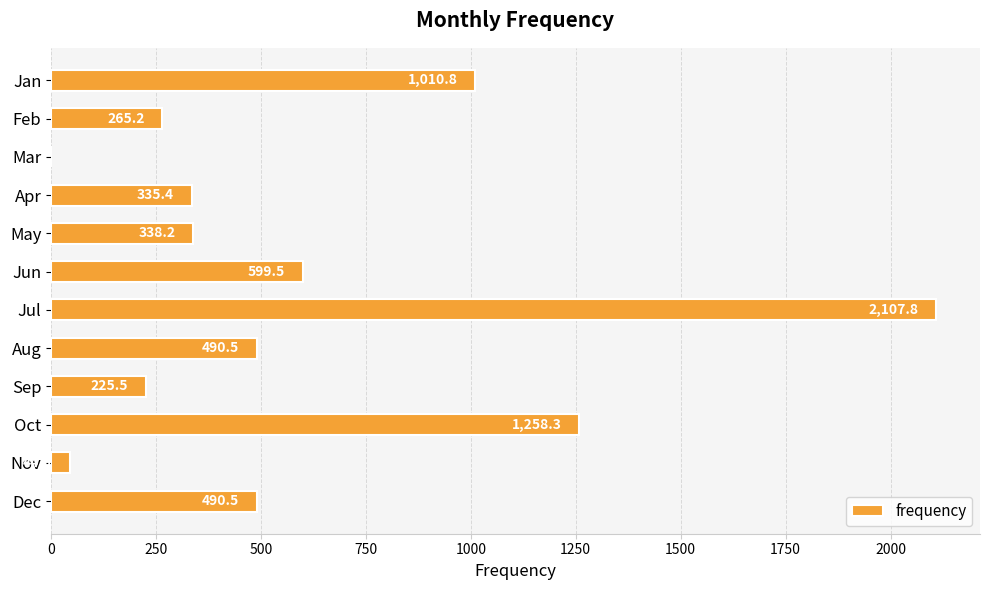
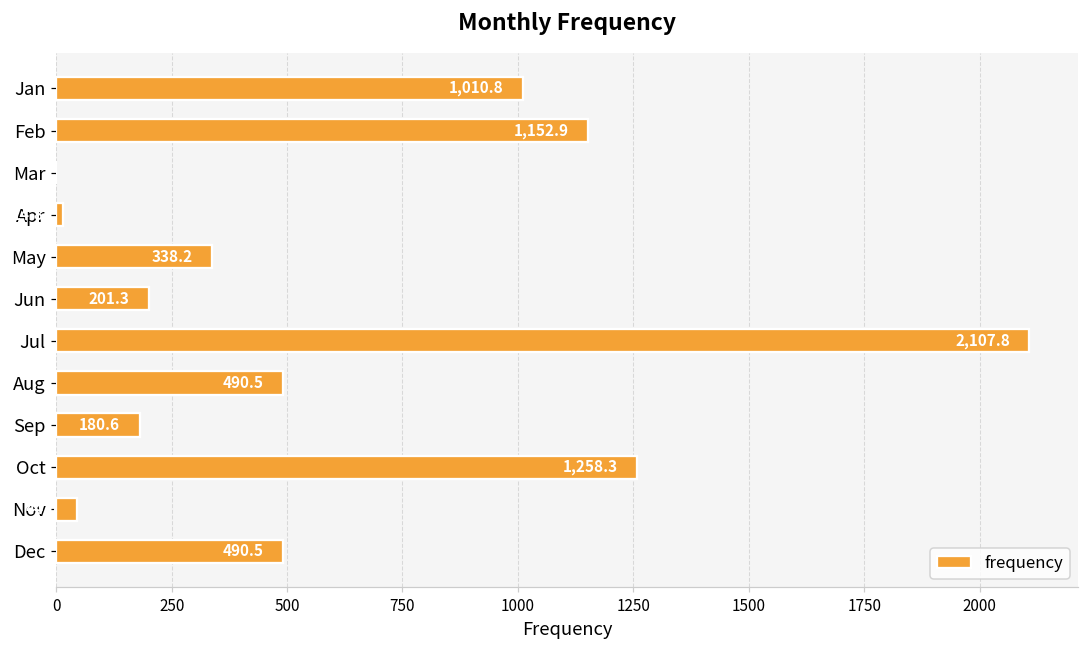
Feb: 265.2 -> 1,152.9
Apr: 340 -> 10
Jun: 599.5 -> 201.3
Sep: 225.5 -> 180.6
